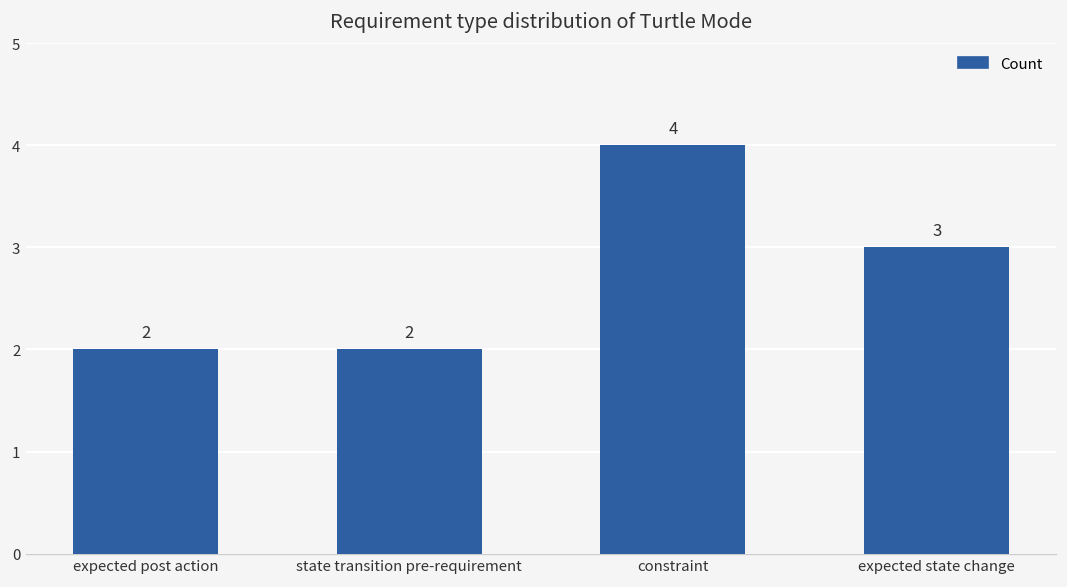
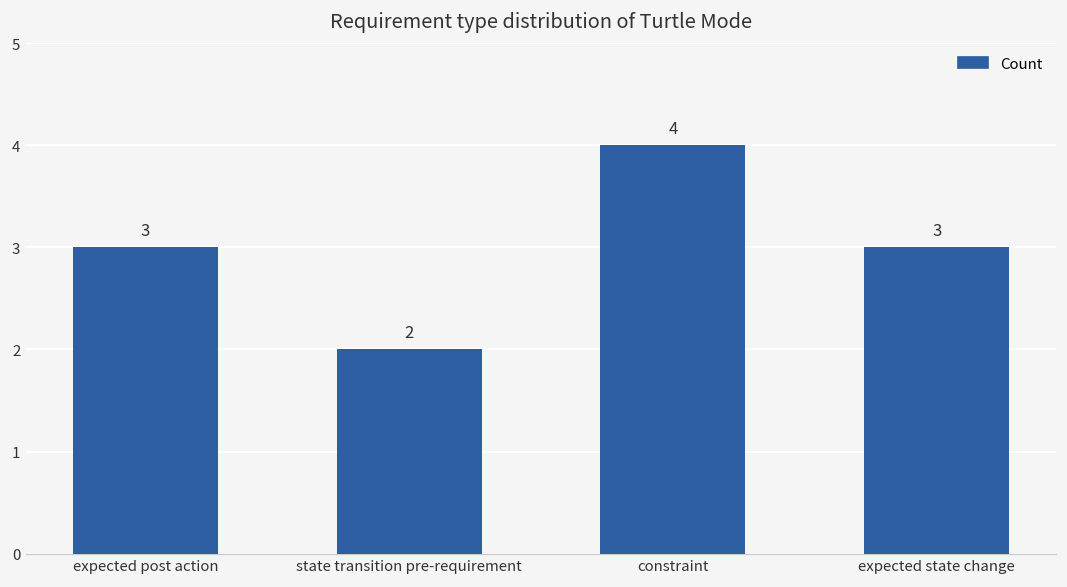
expected post action: 2 -> 3
